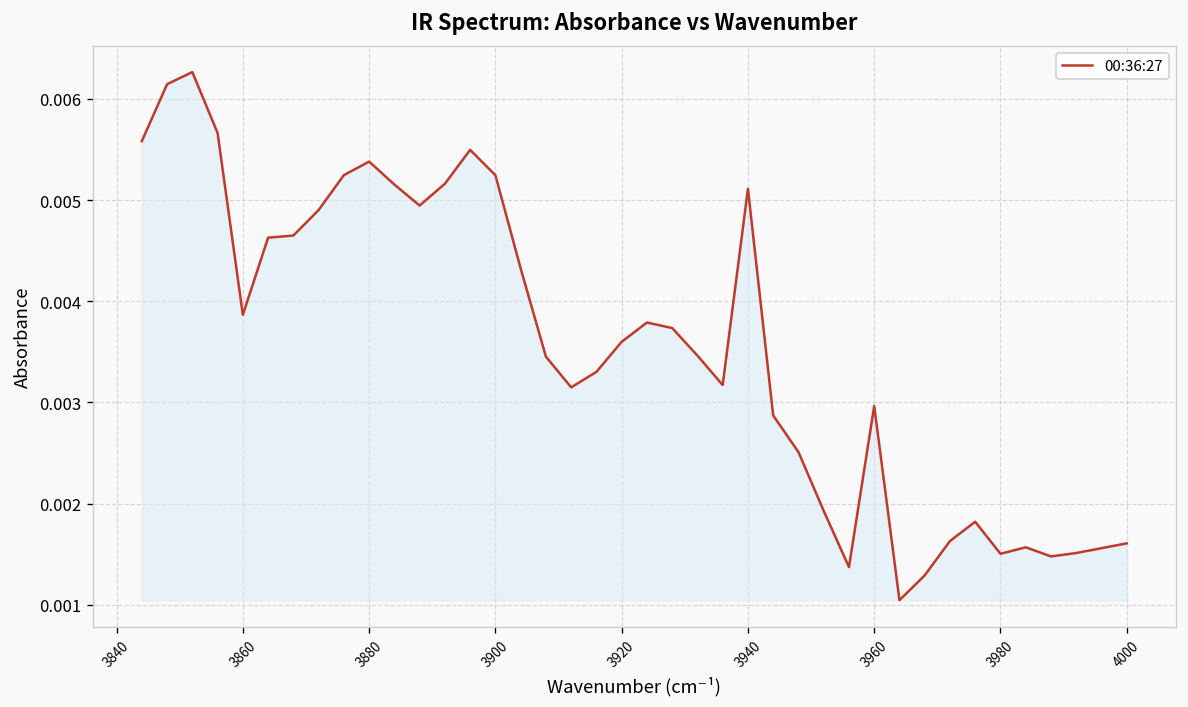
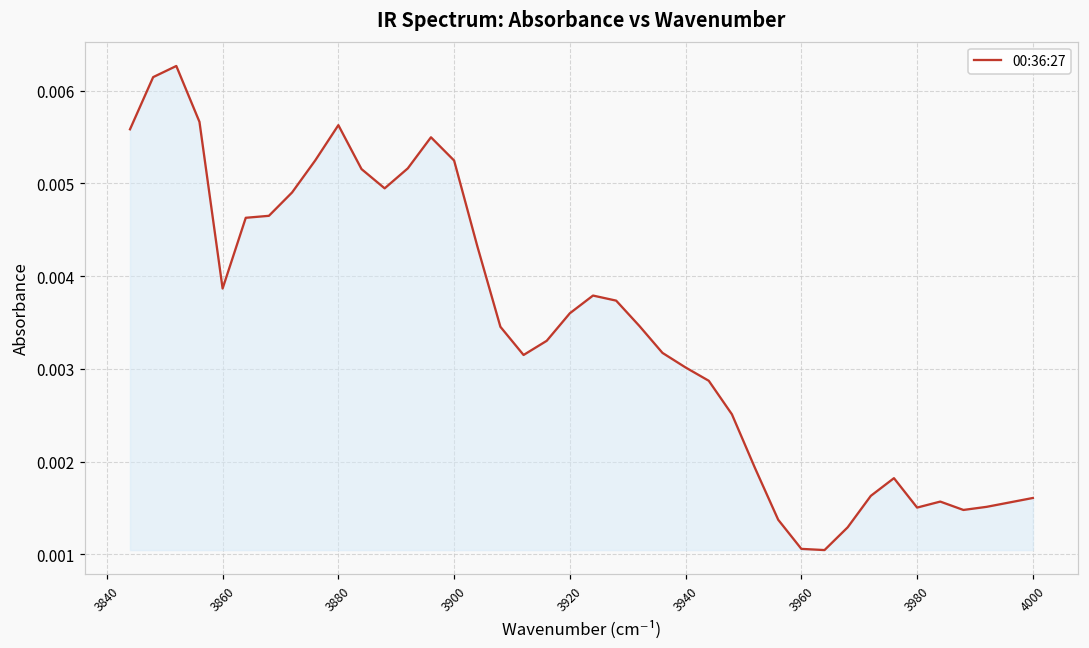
3880: 0.0054 -> 0.0056
3940: 0.0051 -> 0.0030
3960: 0.0030 -> 0.0011
